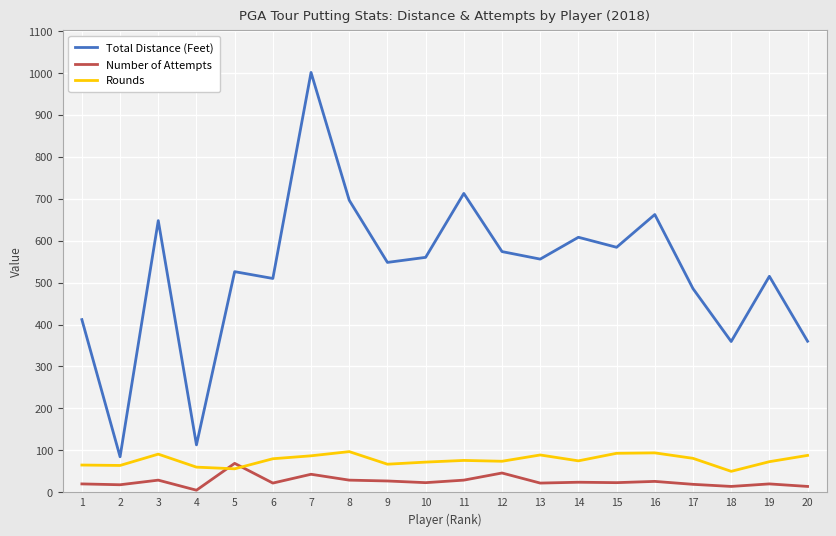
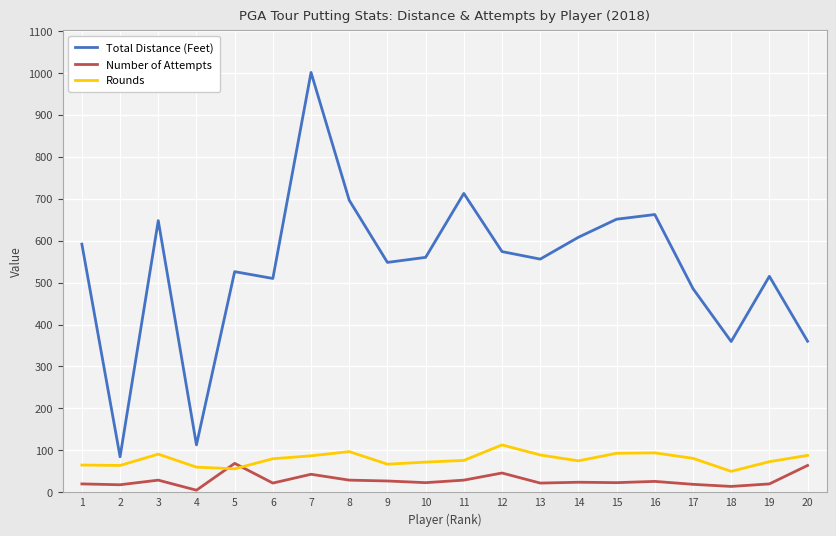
Total Distance (Feet), 1: 410 -> 590
Rounds, 12: 70 -> 110
Total Distance (Feet), 15: 580 -> 650
Number of Attempts, 20: 10 -> 60
